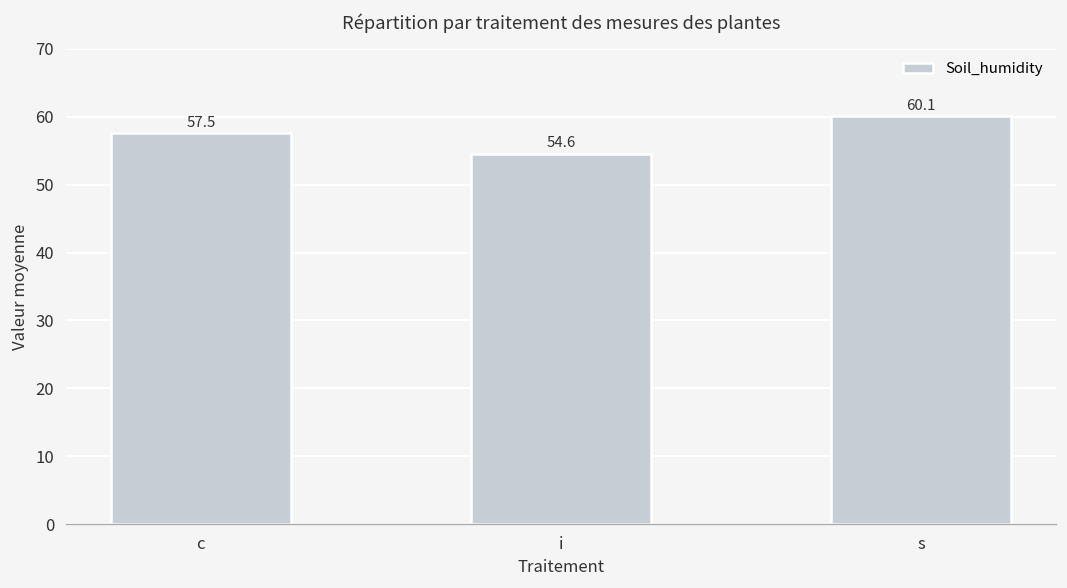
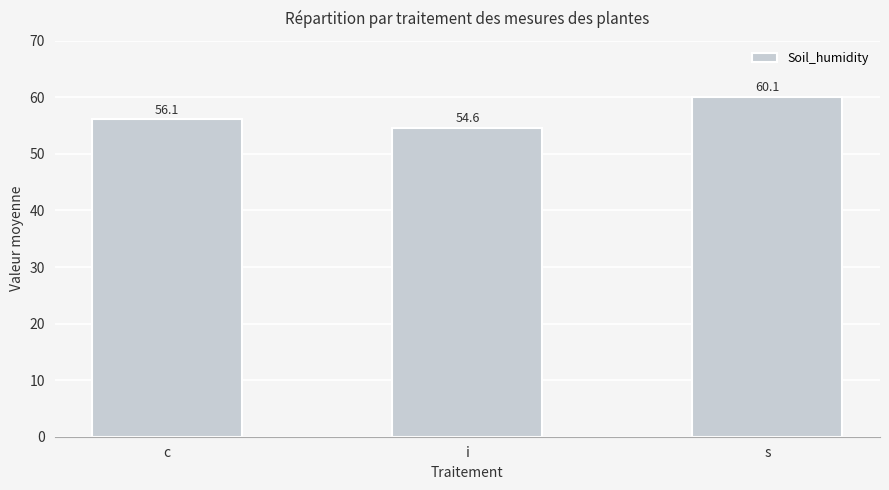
c: 57.5 -> 56.1
